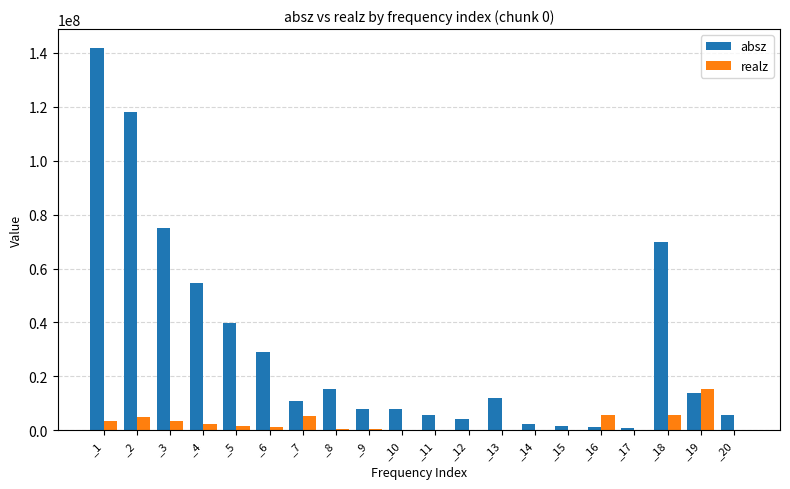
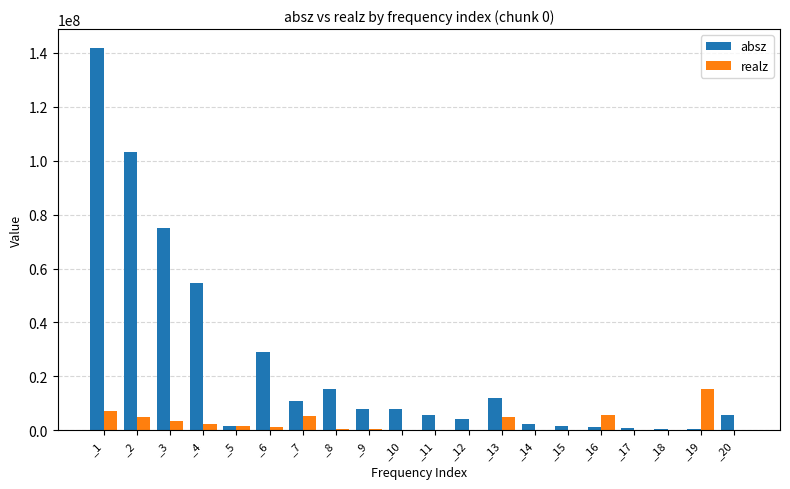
realz, _1: 3000000 -> 7000000
absz, _2: 118000000 -> 103000000
absz, _5: 40000000 -> 2000000
realz, _13: 0 -> 5000000
absz, _18: 70000000 -> 1000000
realz, _18: 6000000 -> 0
absz, _19: 14000000 -> 0
